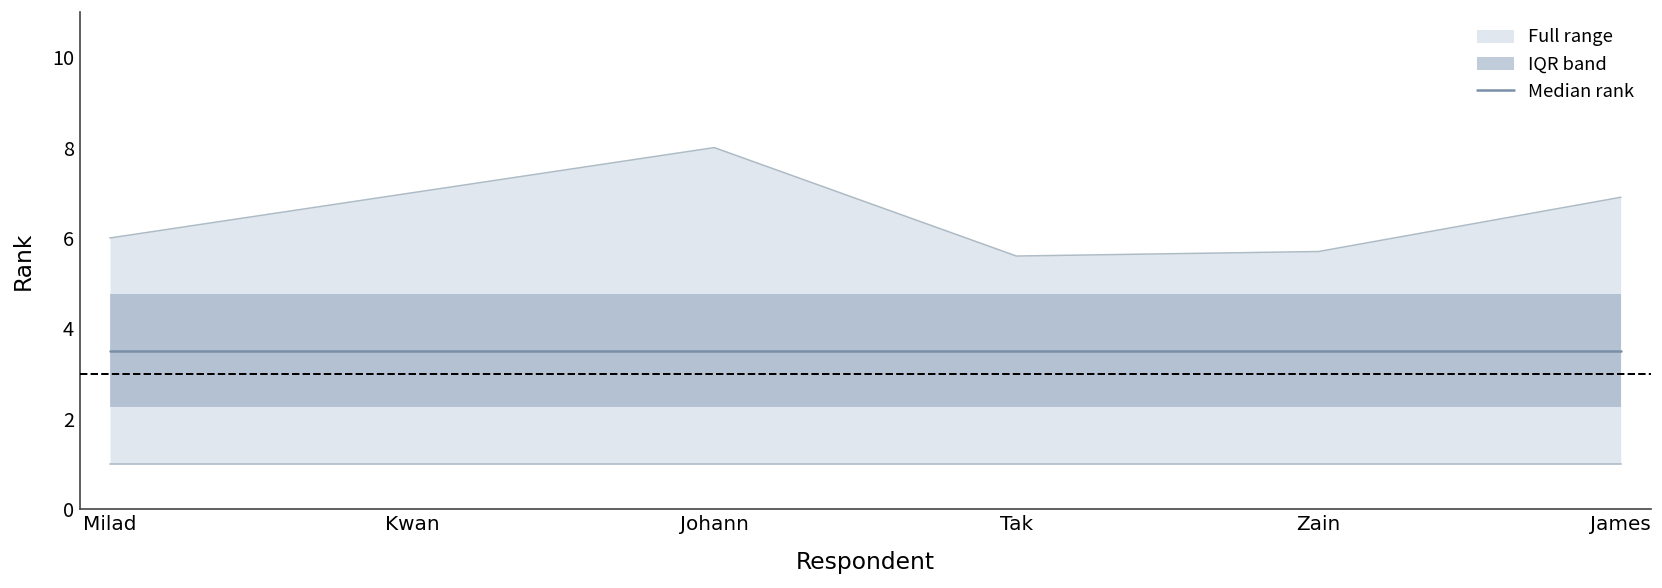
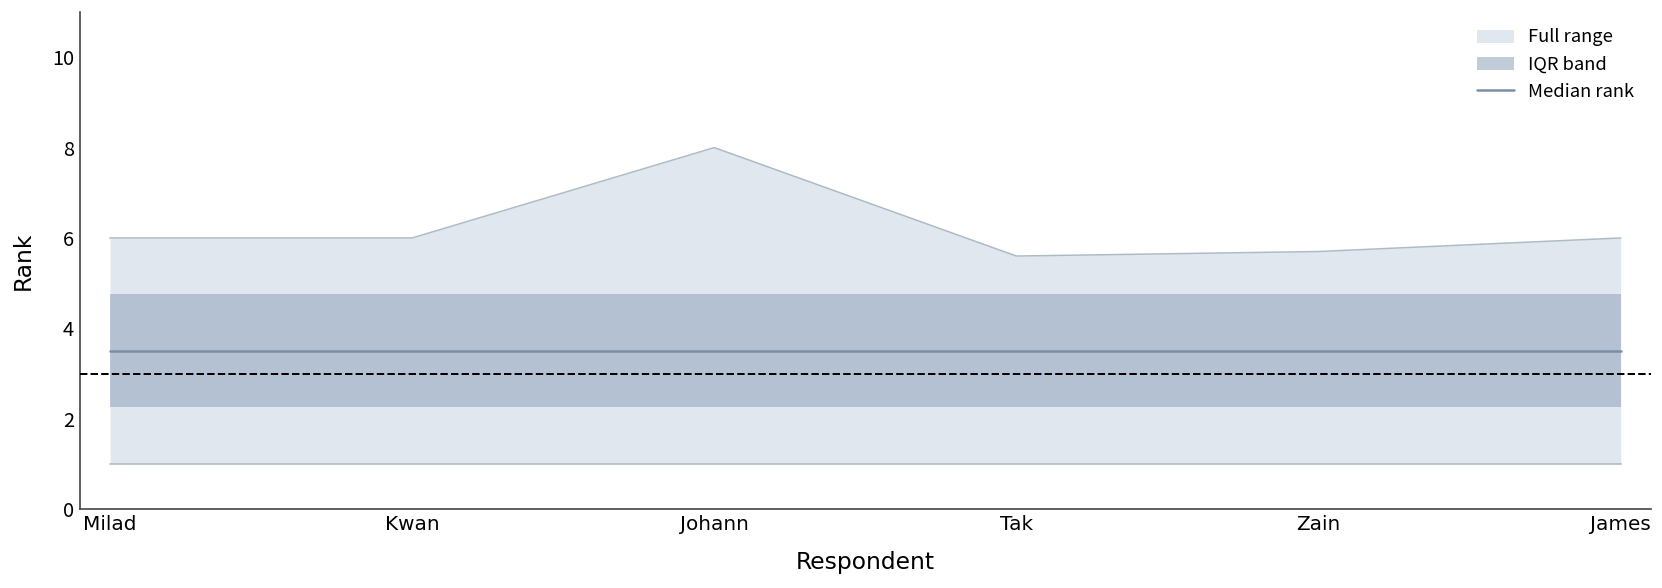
Full range, Kwan: 7 -> 6
Full range, James: 6.9 -> 6.0
